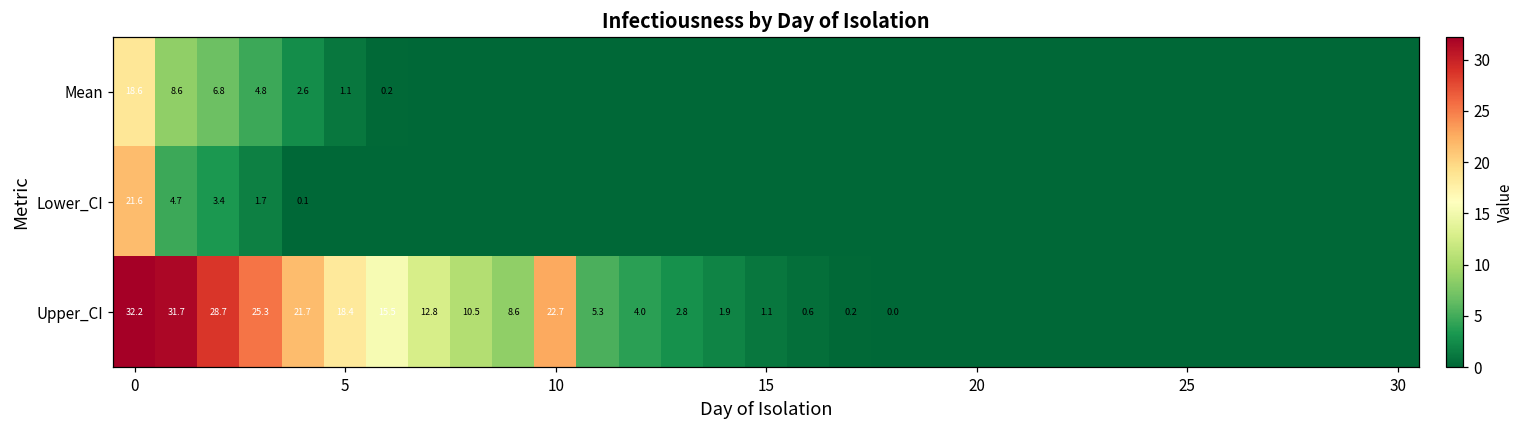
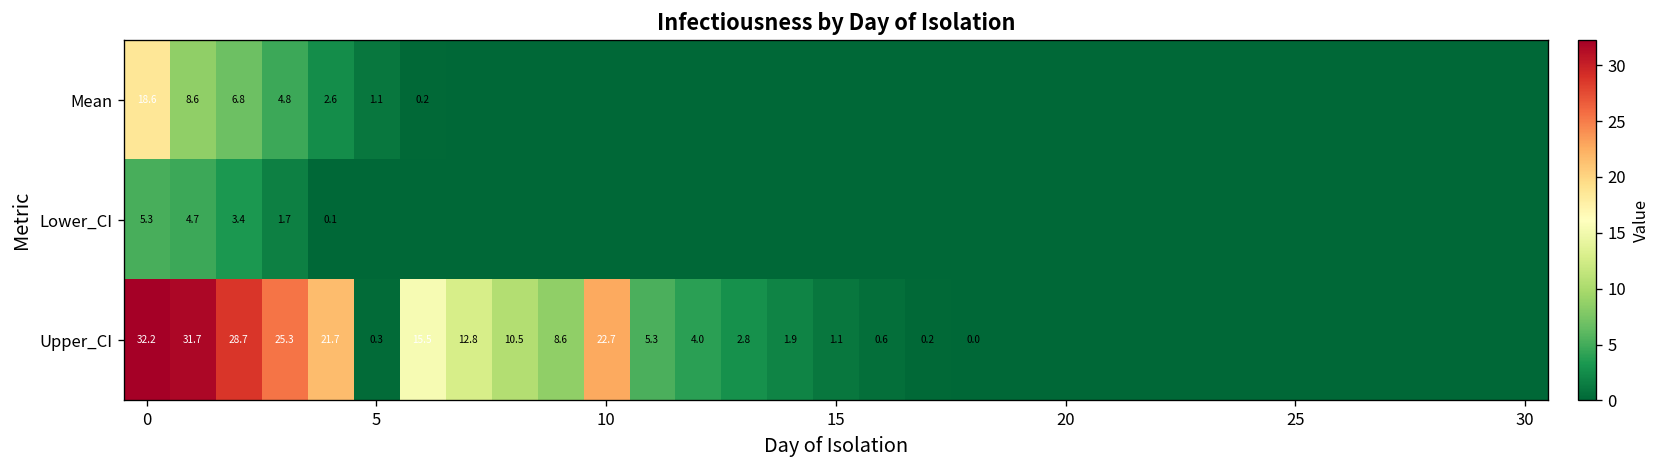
Lower_CI, 0: 21.6 -> 5.3
Upper_CI, 5: 18.4 -> 0.3
